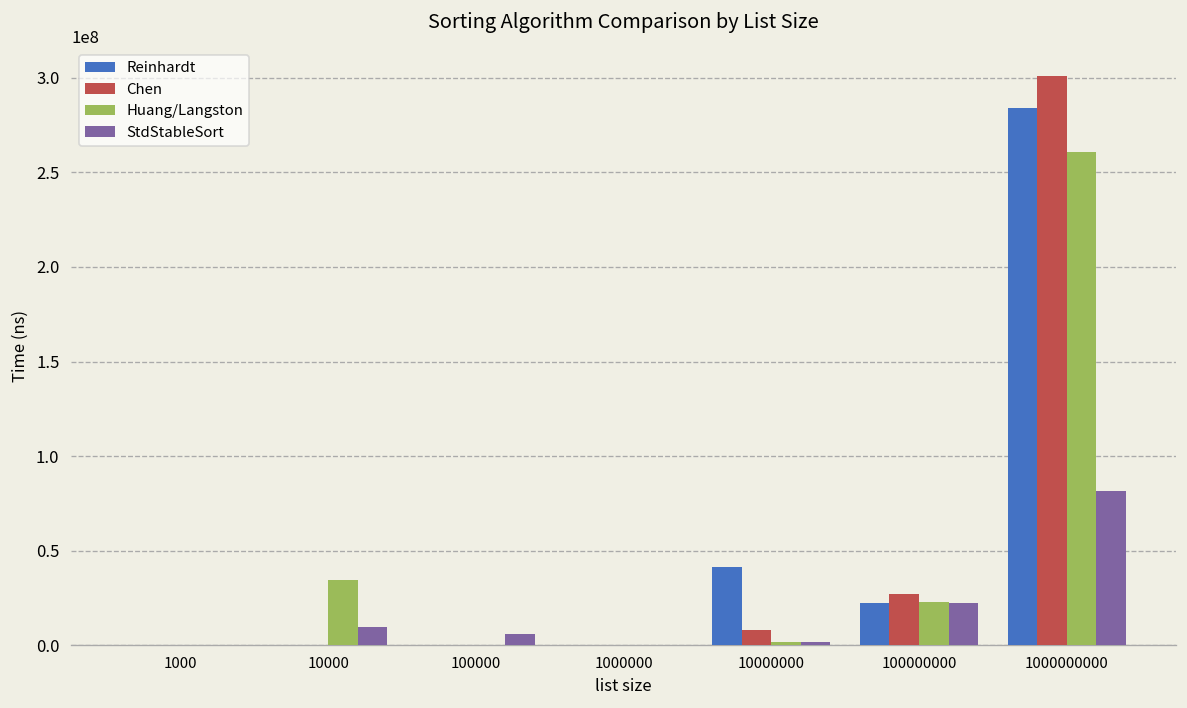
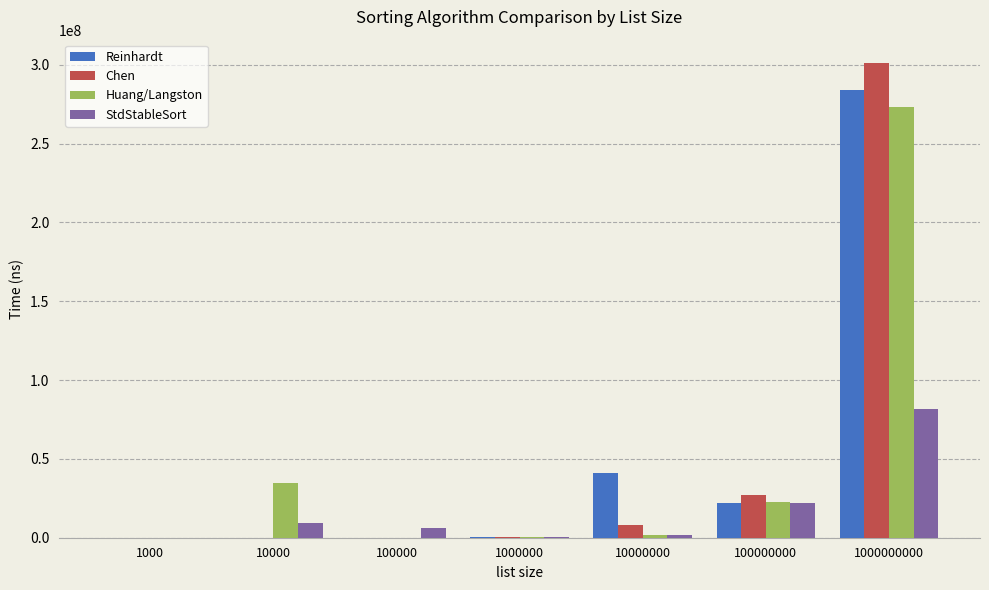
Huang/Langston, 1000000000: 261000000 -> 273000000
